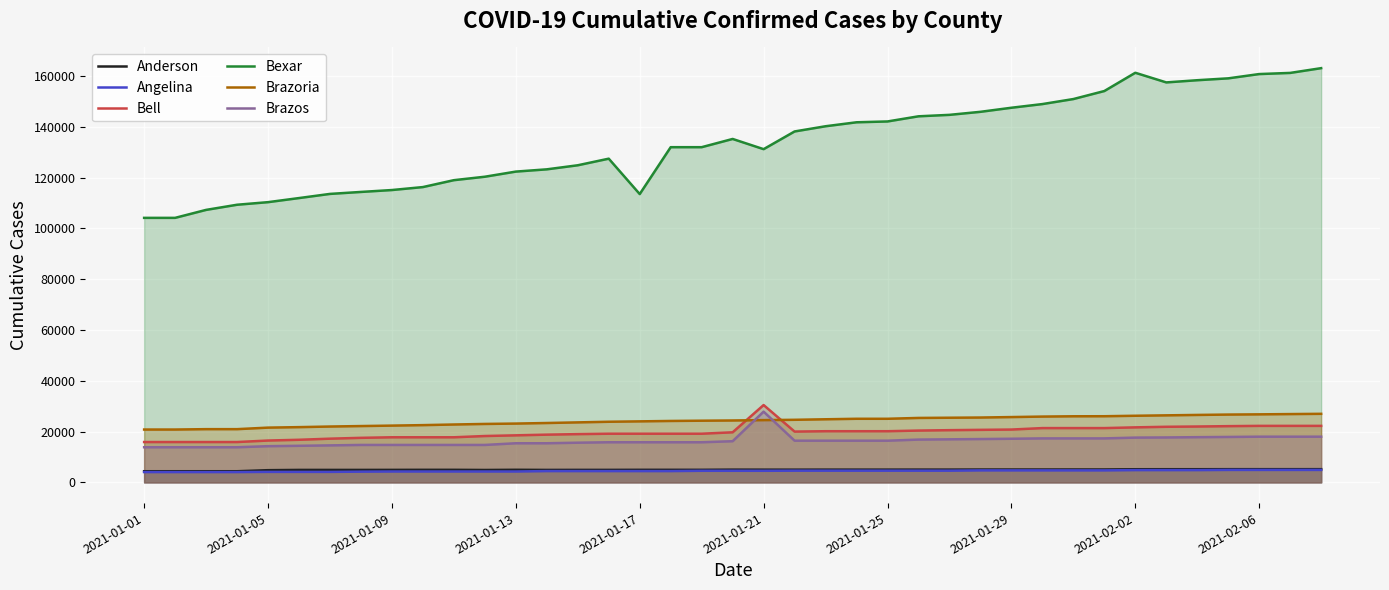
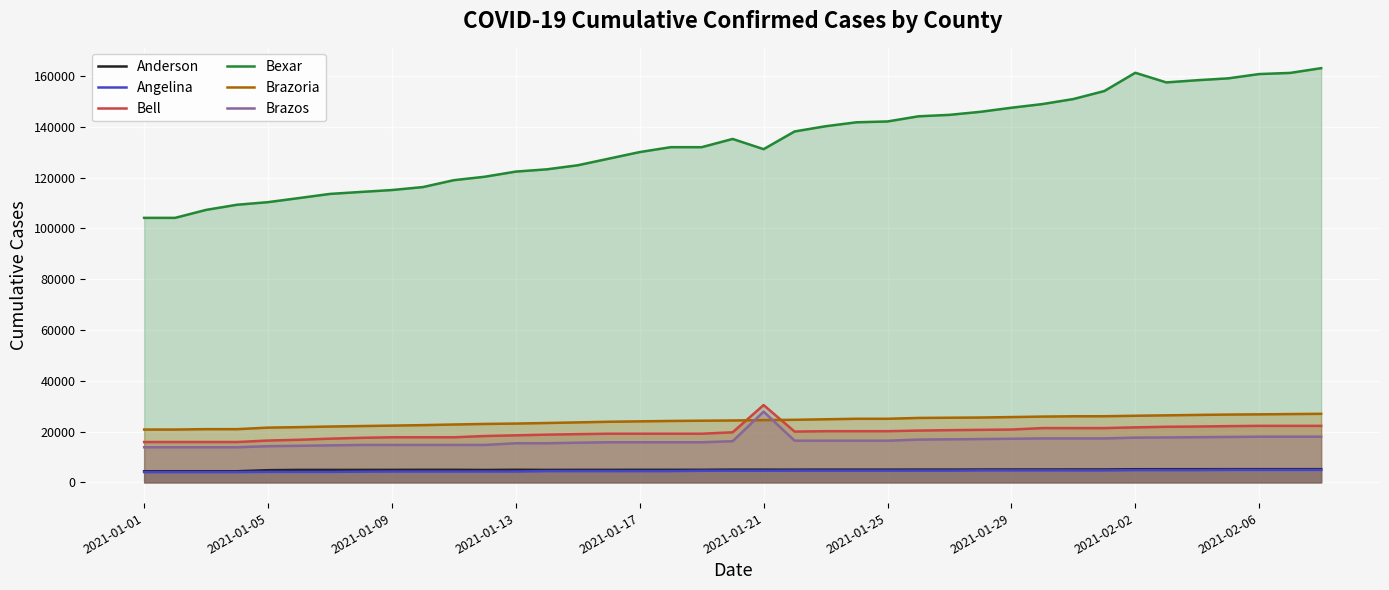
Bexar, 2021-01-17: 114000 -> 130000
